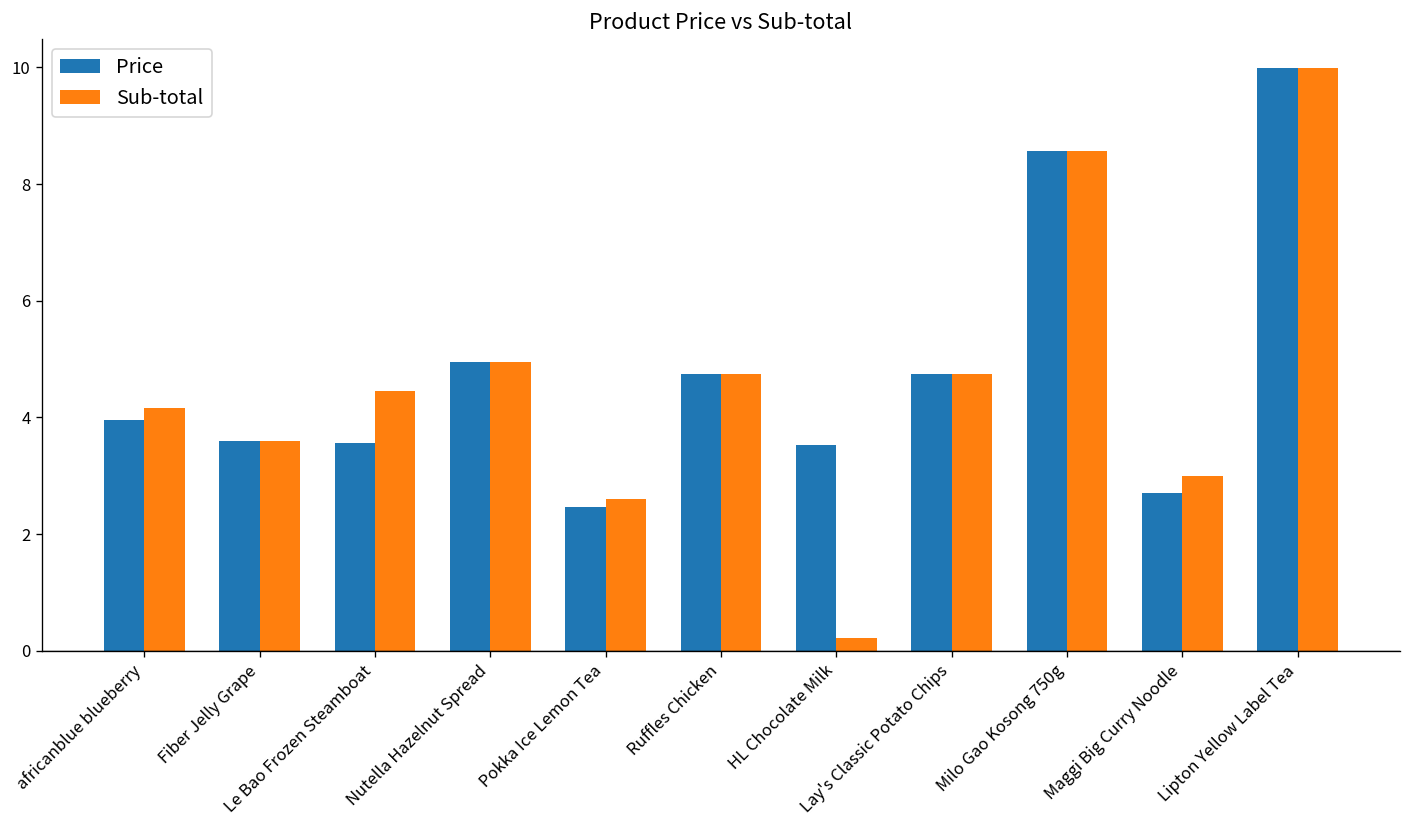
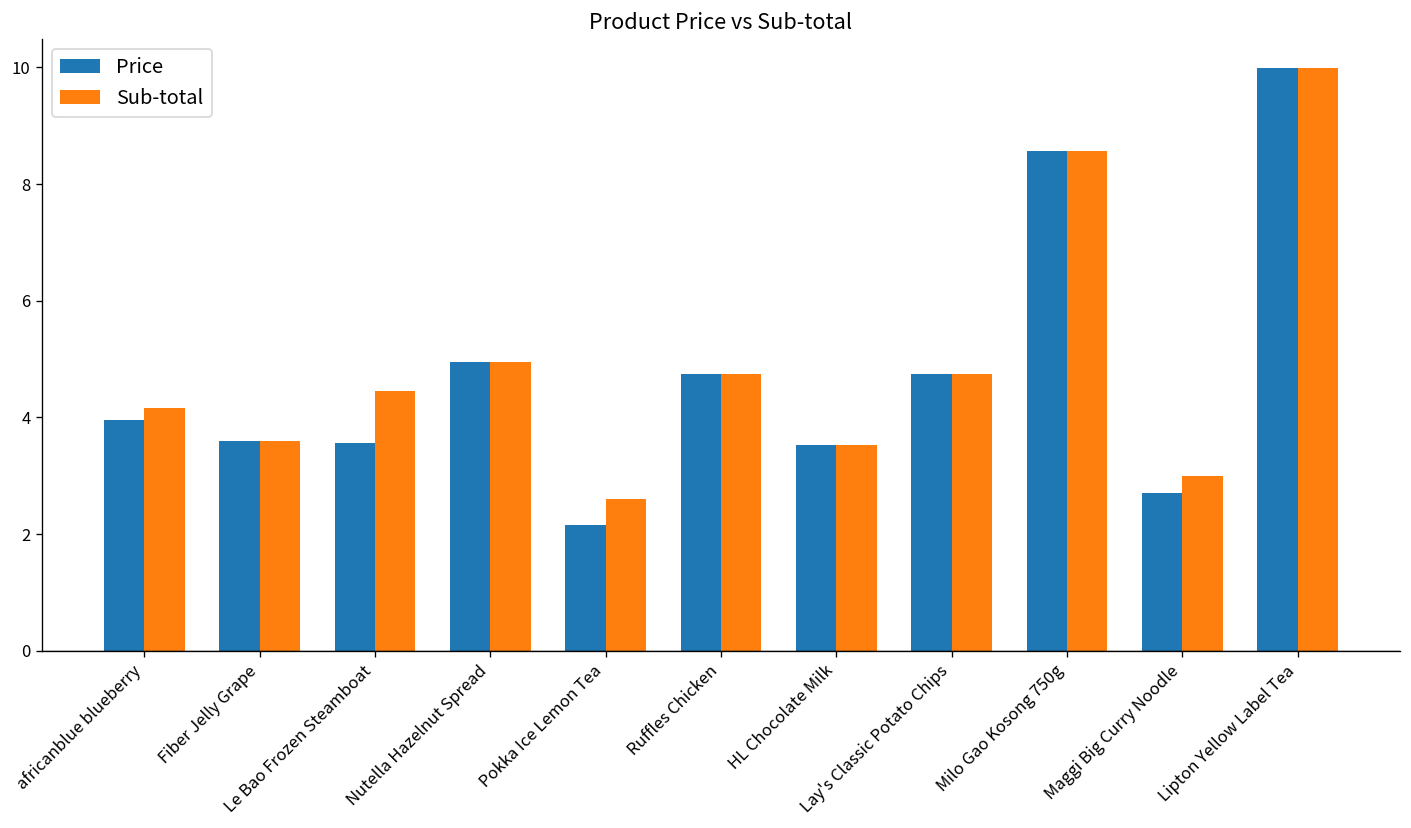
Price, Pokka Ice Lemon Tea: 2.5 -> 2.2
Sub-total, HL Chocolate Milk: 0.2 -> 3.5
